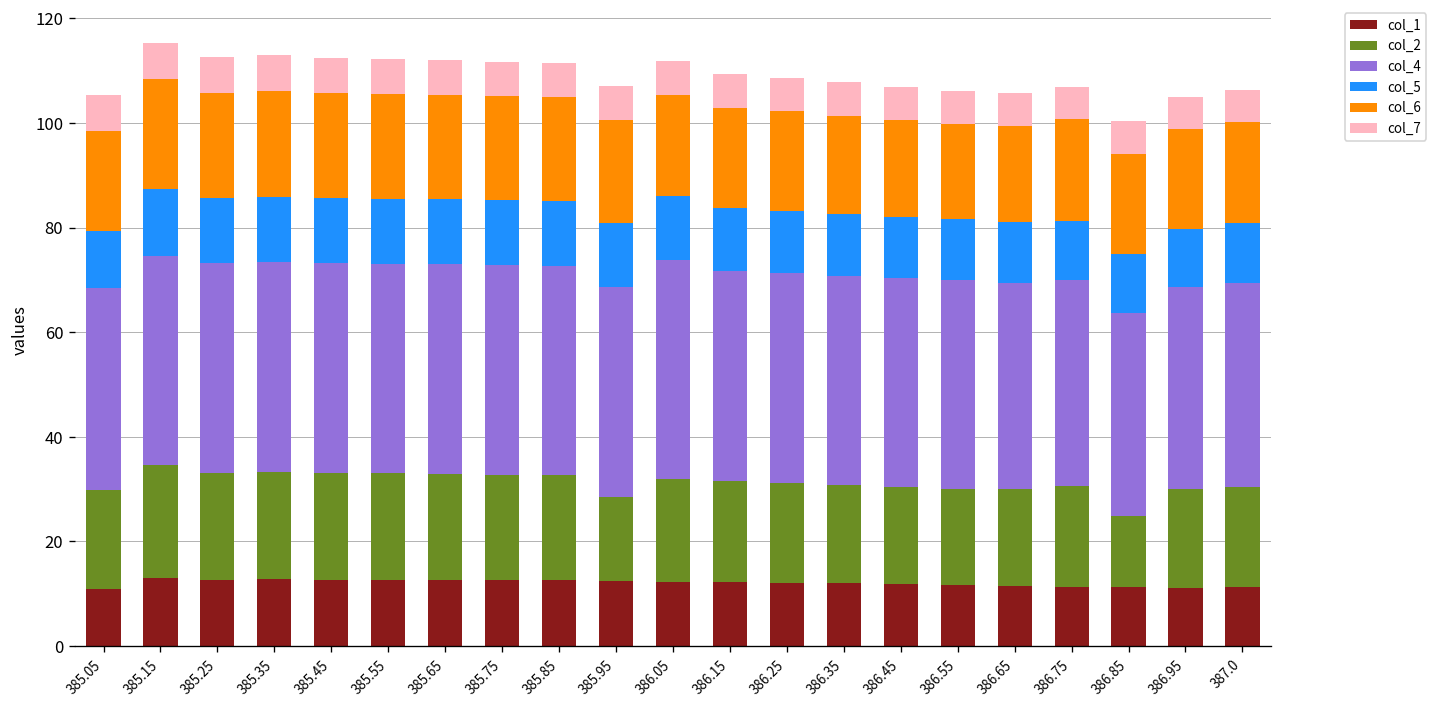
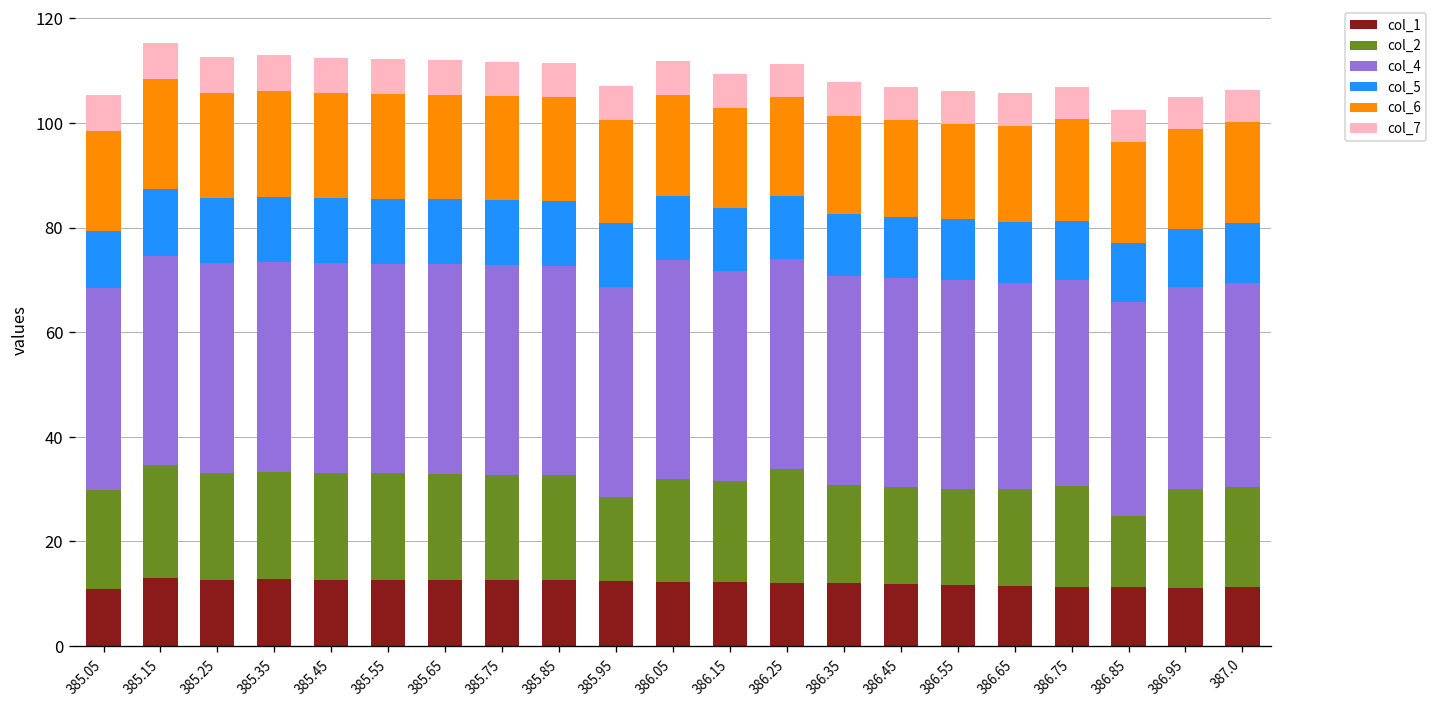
col_2, 386.25: 19 -> 22
col_4, 386.85: 39 -> 41
